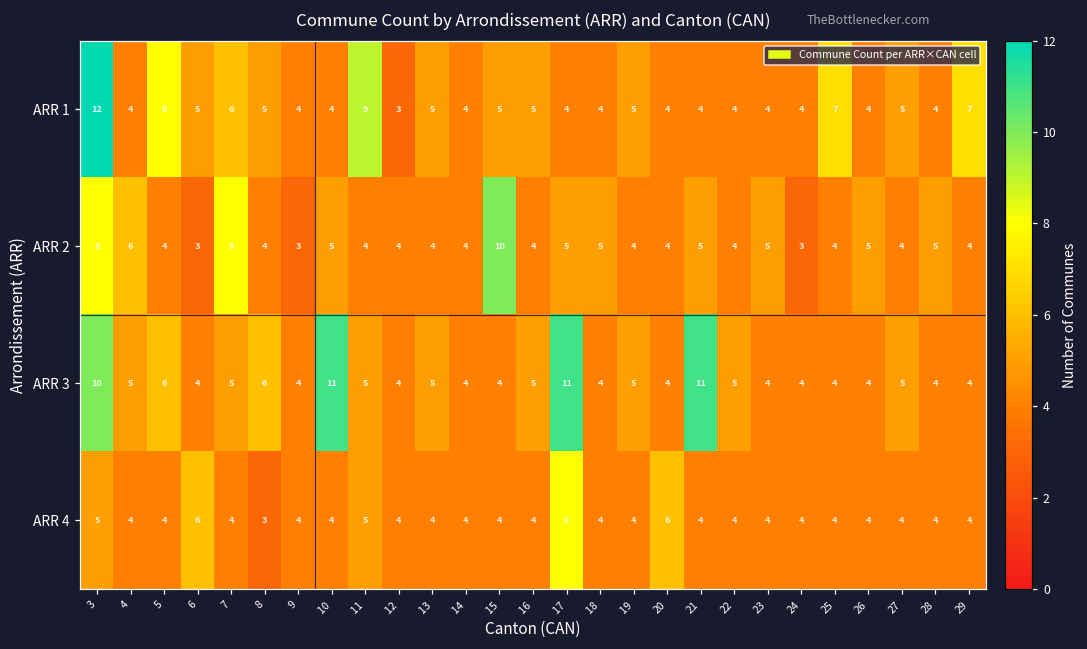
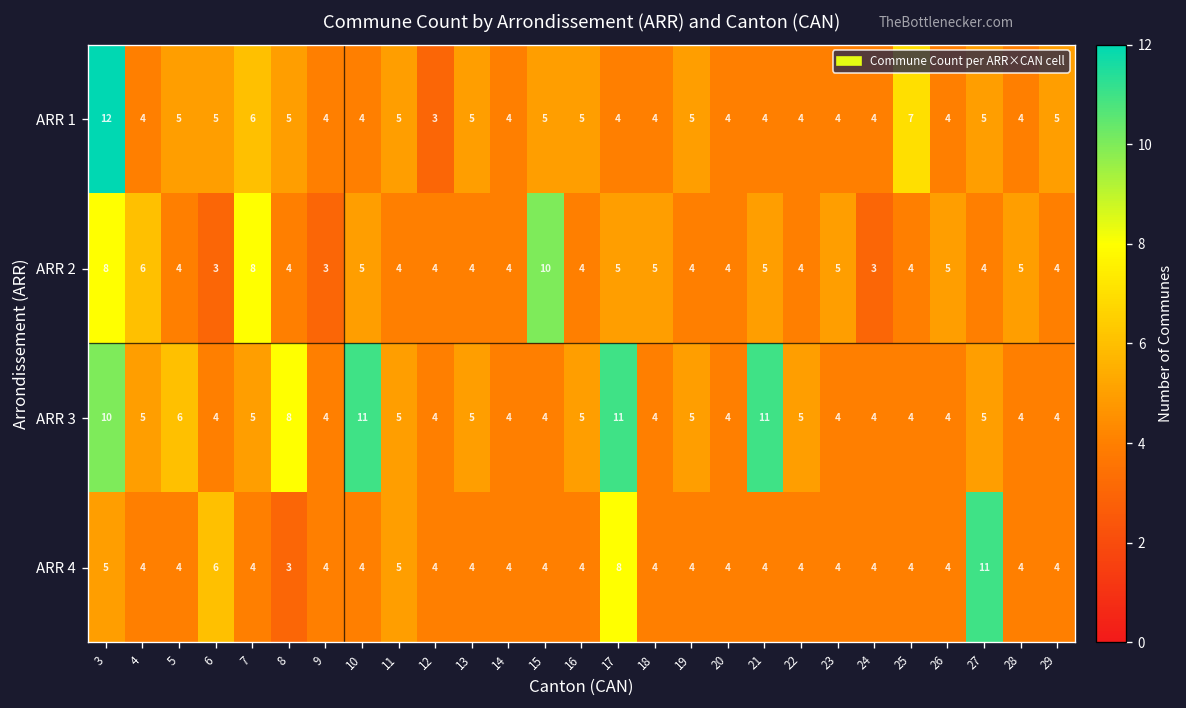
ARR 1, 5: 8 -> 5
ARR 1, 11: 9 -> 5
ARR 1, 29: 7 -> 5
ARR 3, 8: 6 -> 8
ARR 4, 20: 6 -> 4
ARR 4, 27: 4 -> 11
